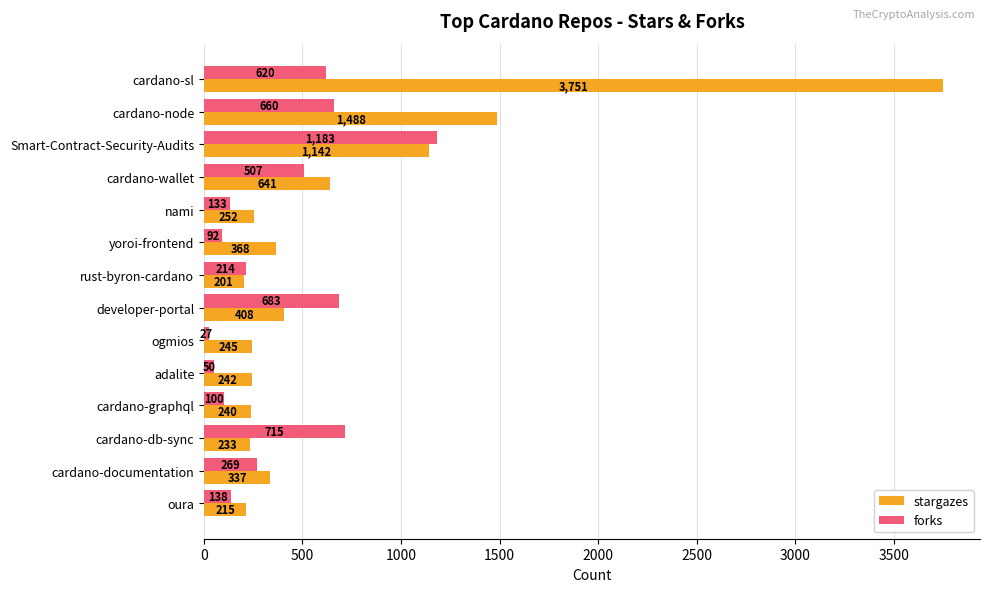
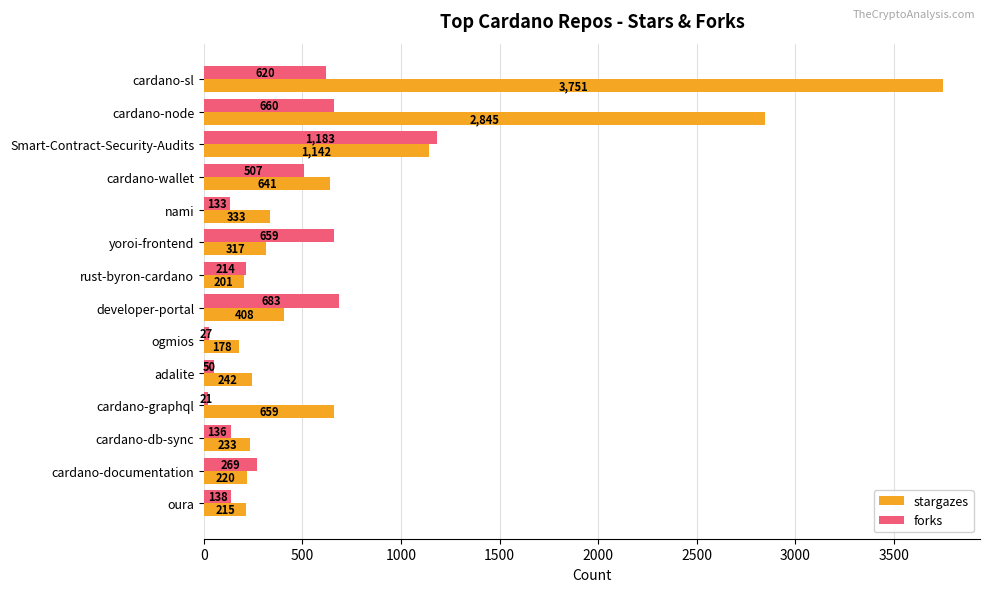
stargazes, cardano-node: 1,488 -> 2,845
stargazes, nami: 252 -> 333
forks, yoroi-frontend: 92 -> 659
stargazes, yoroi-frontend: 368 -> 317
stargazes, ogmios: 245 -> 178
forks, cardano-graphql: 100 -> 21
stargazes, cardano-graphql: 240 -> 659
forks, cardano-db-sync: 715 -> 136
stargazes, cardano-documentation: 337 -> 220
